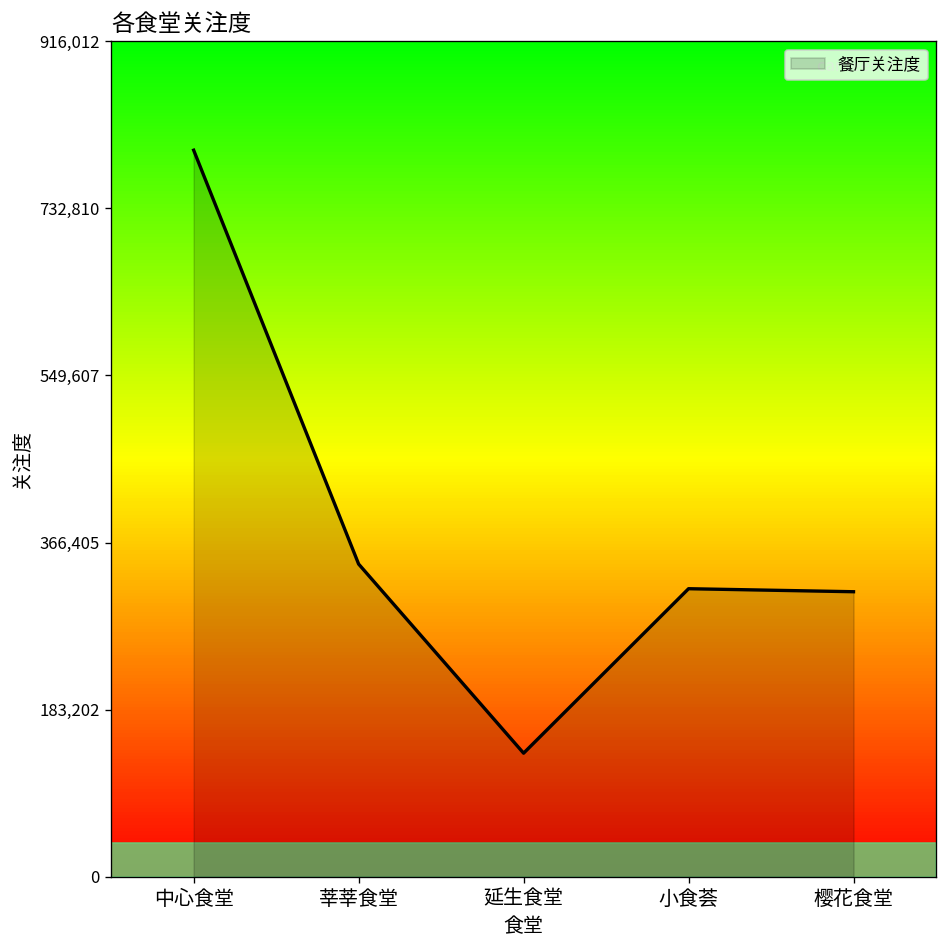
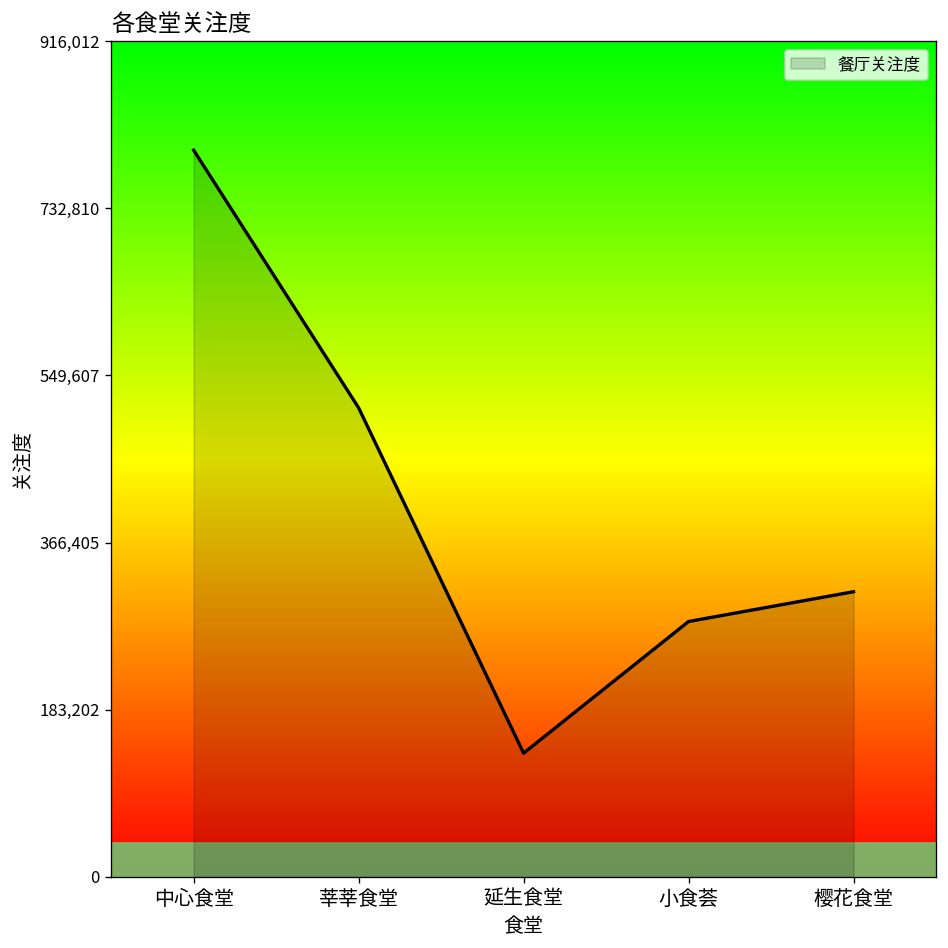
莘莘食堂: 340,000 -> 510,000
小食荟: 320,000 -> 280,000
